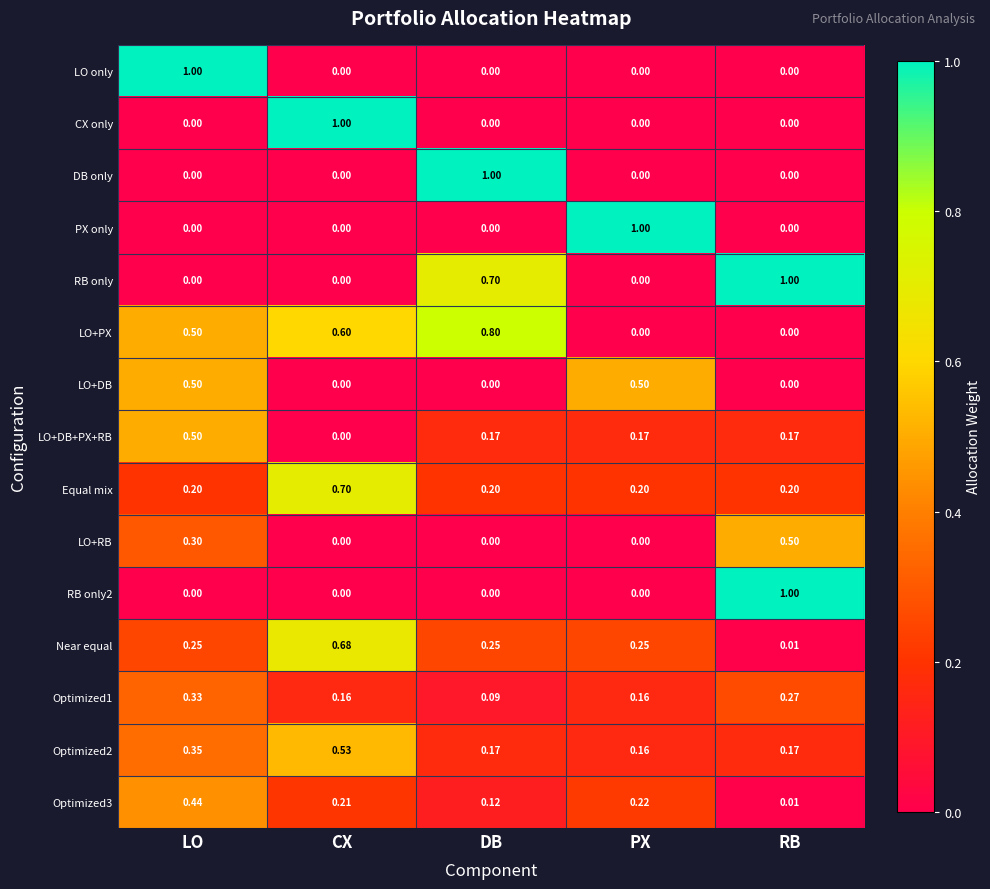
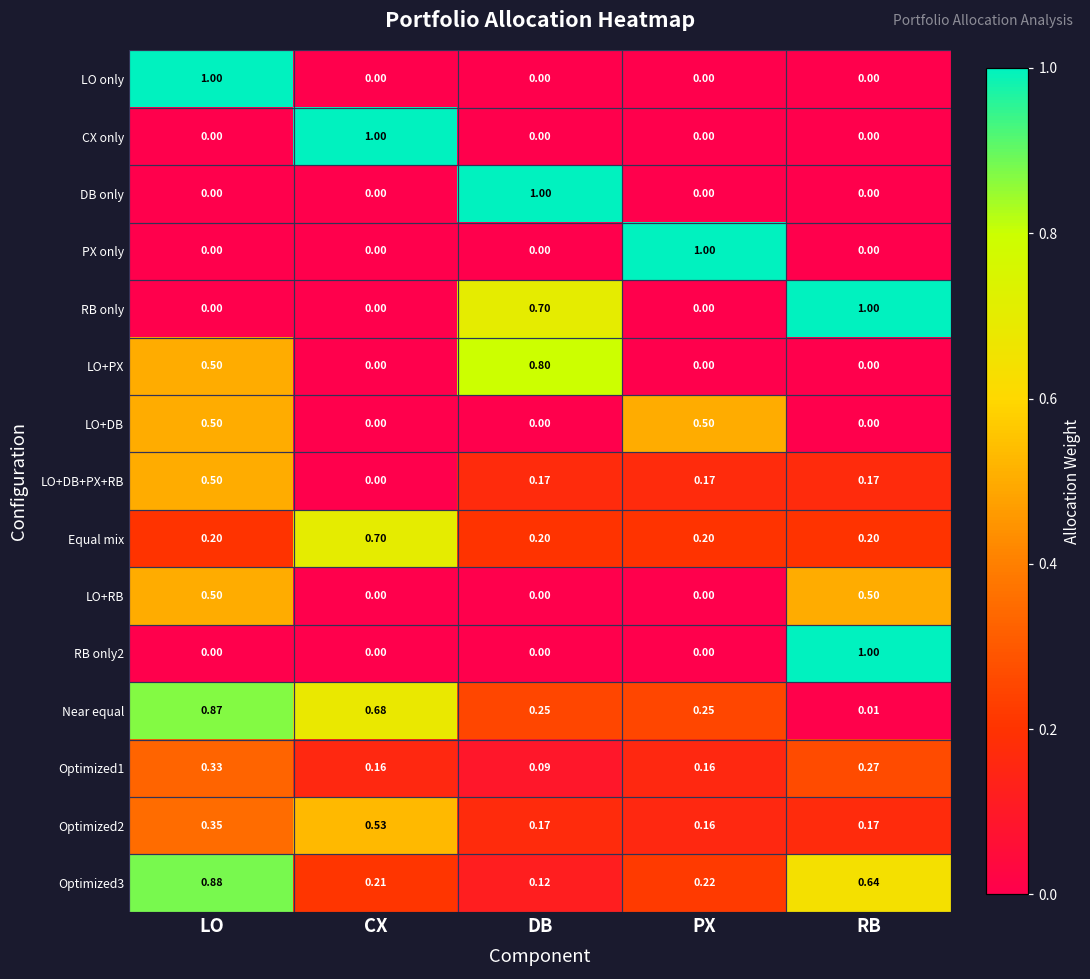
LO+PX, CX: 0.60 -> 0.00
LO+RB, LO: 0.30 -> 0.50
Near equal, LO: 0.25 -> 0.87
Optimized3, LO: 0.44 -> 0.88
Optimized3, RB: 0.01 -> 0.64
